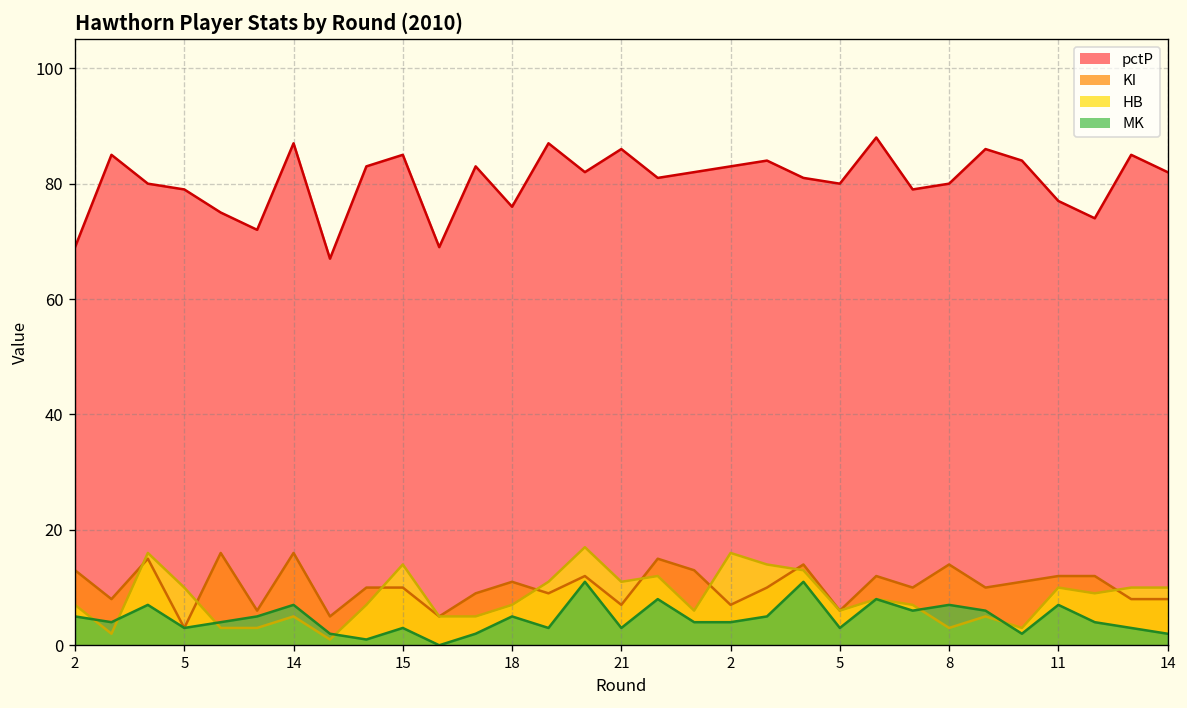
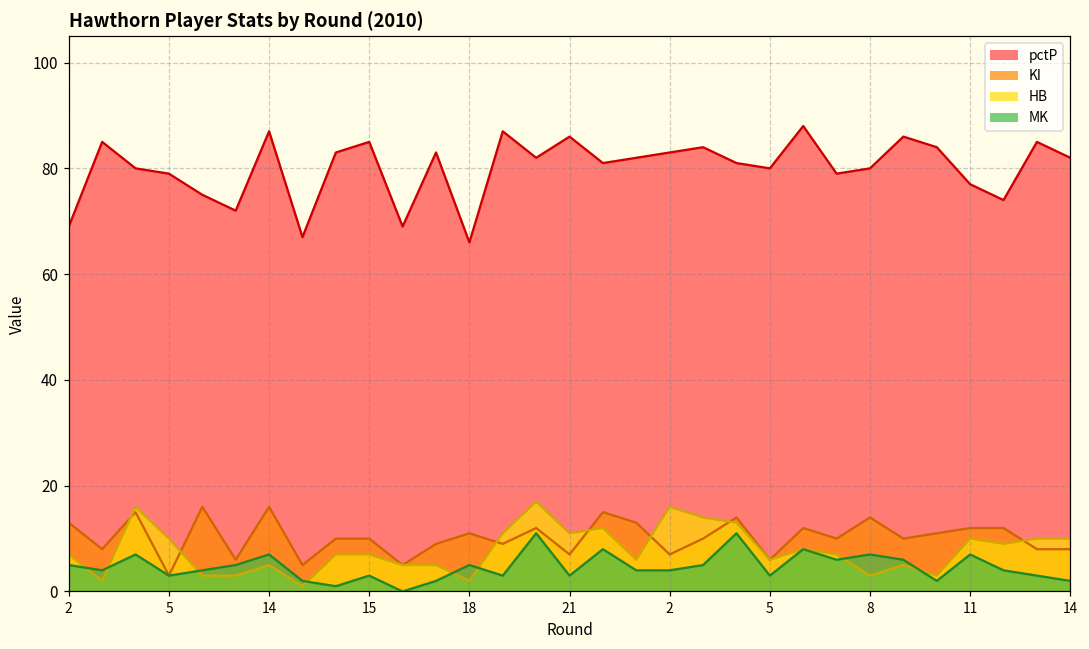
HB, 15: 14 -> 7
pctP, 18: 76 -> 66
HB, 18: 7 -> 2
